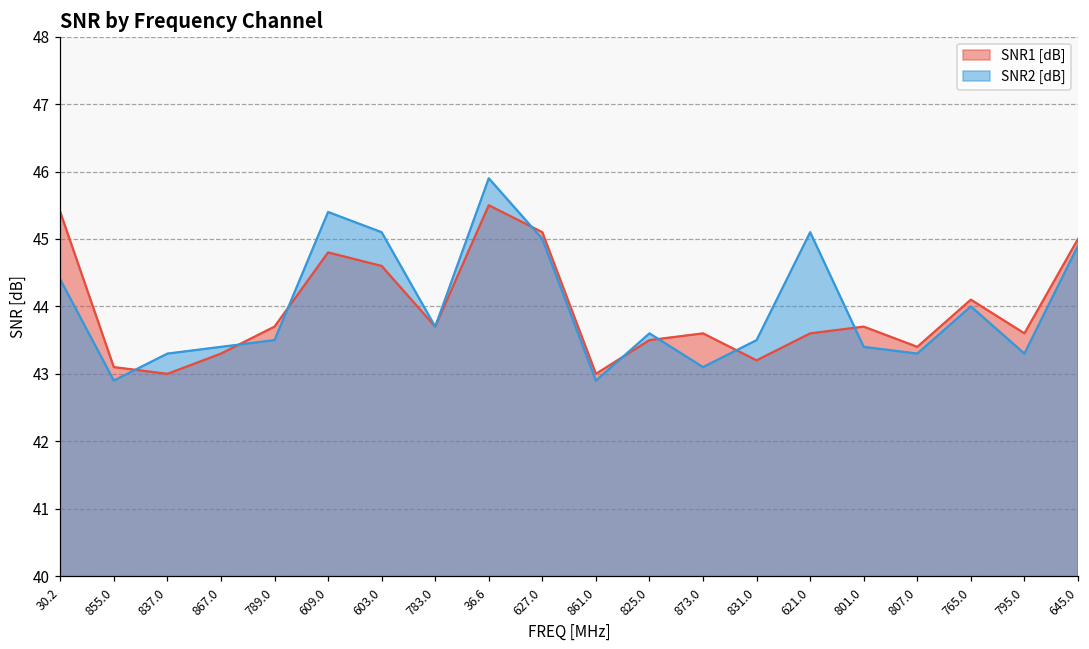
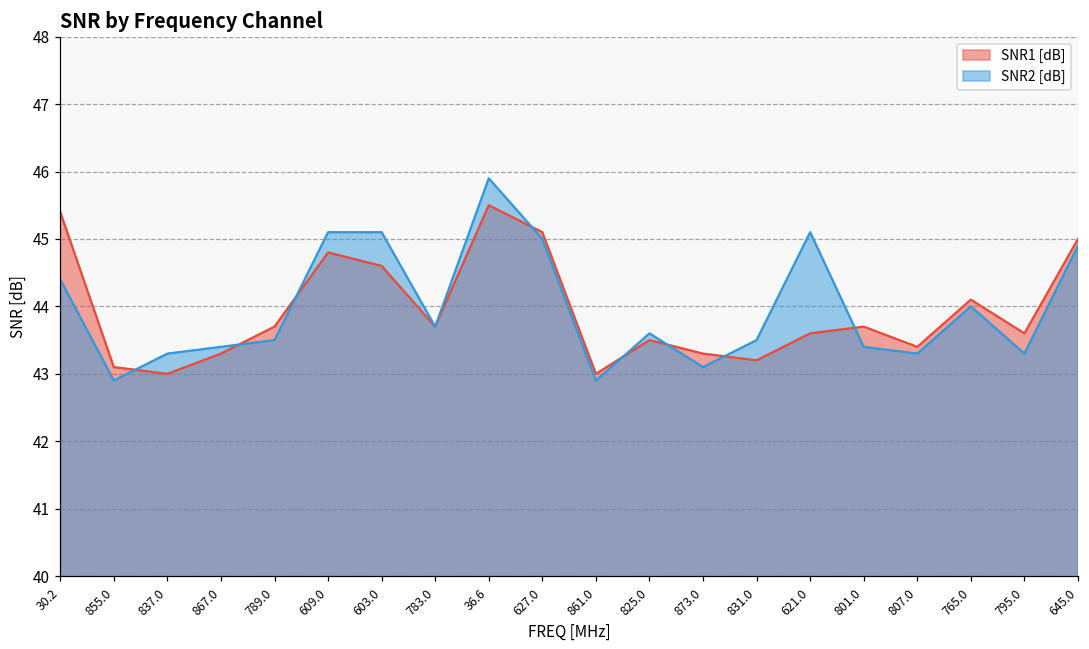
SNR2 [dB], 609.0: 45.4 -> 45.1
SNR1 [dB], 873.0: 43.6 -> 43.3
